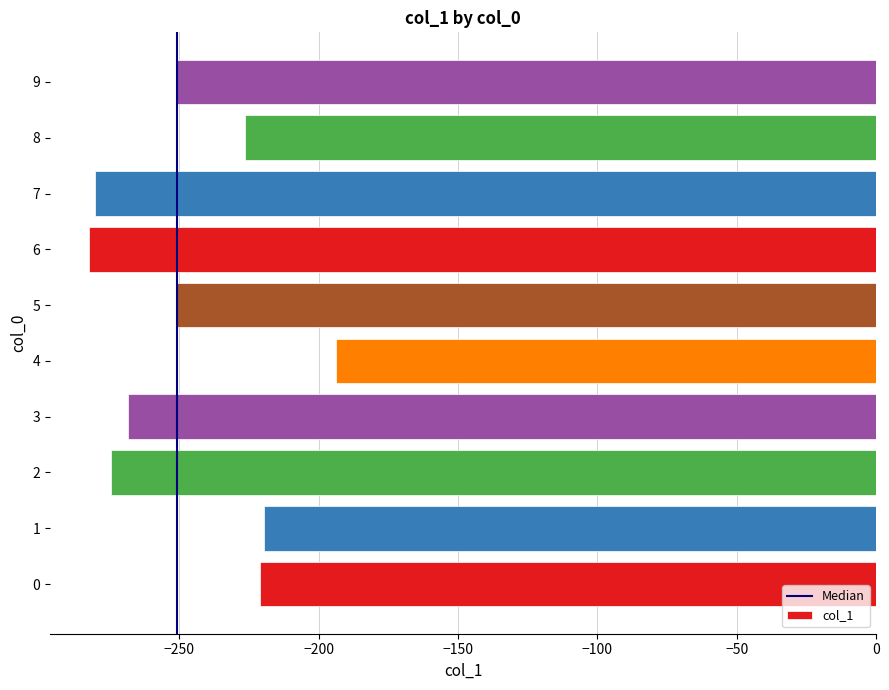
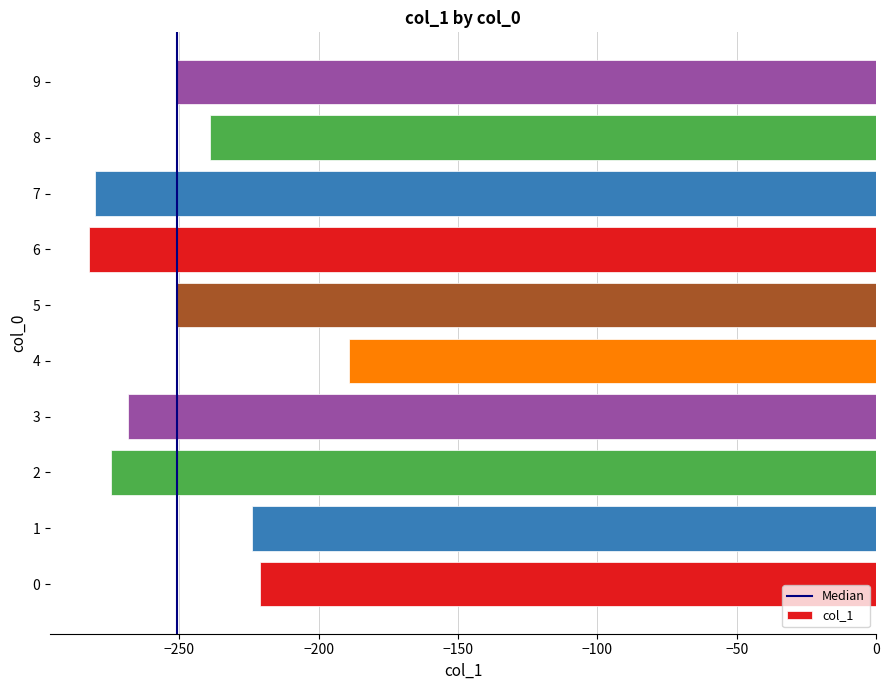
8: -226 -> -239
4: -194 -> -189
1: -220 -> -224
